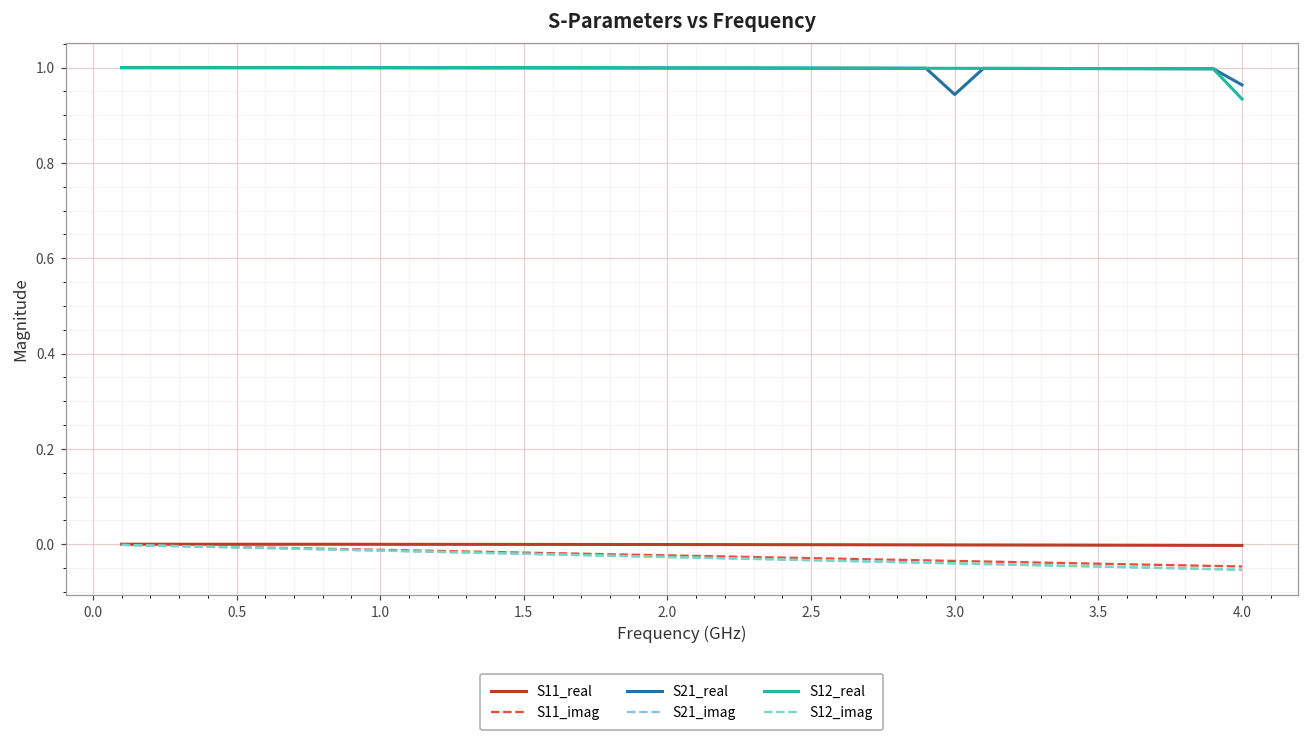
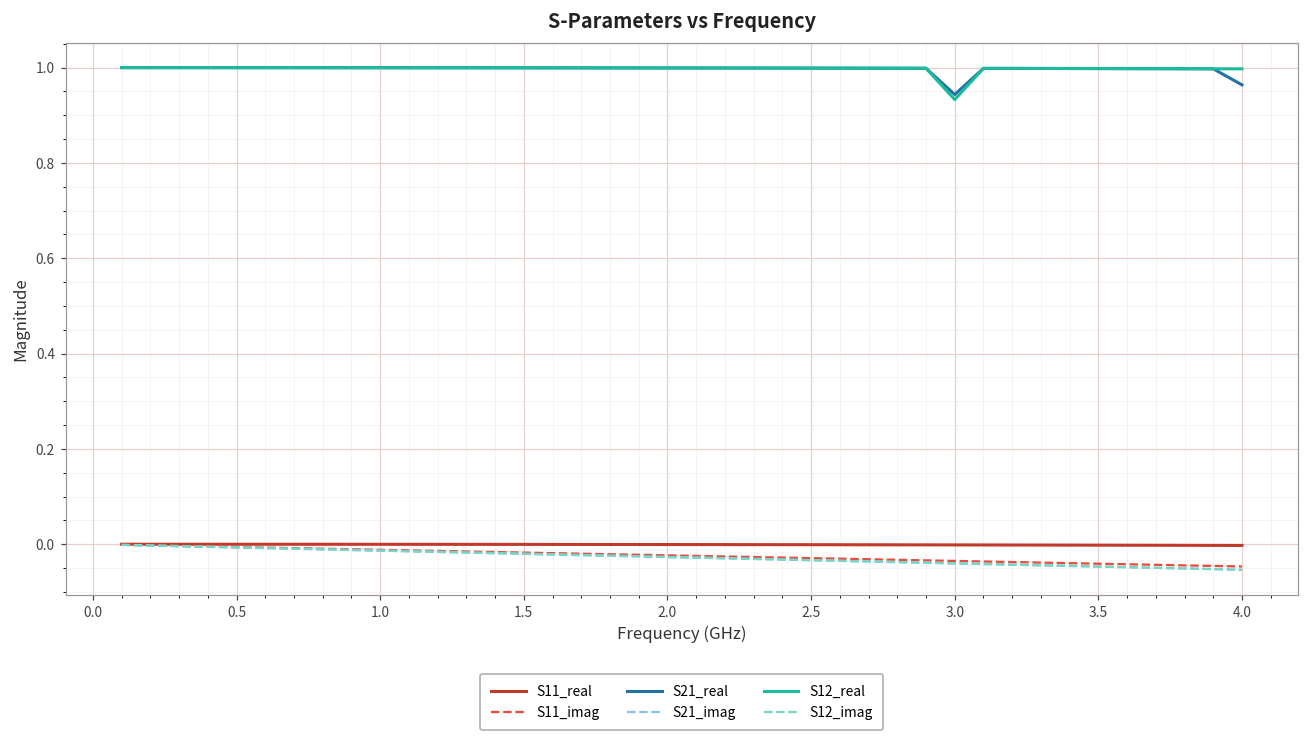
S12_real, 3.0: 1.00 -> 0.93
S12_real, 4.0: 0.93 -> 1.00
